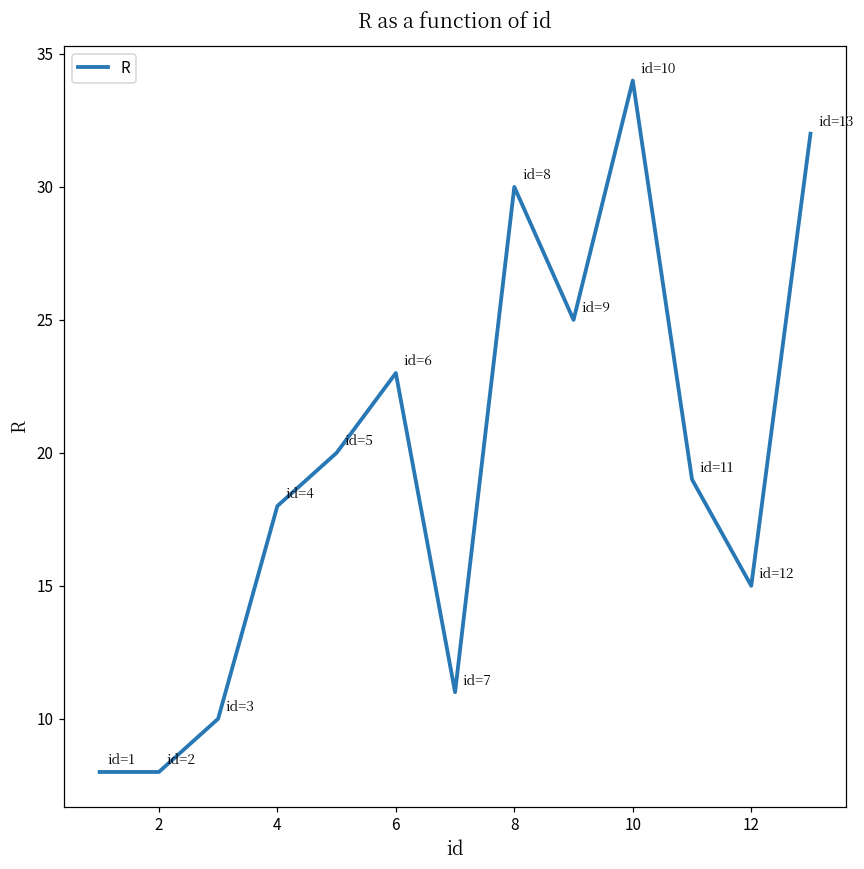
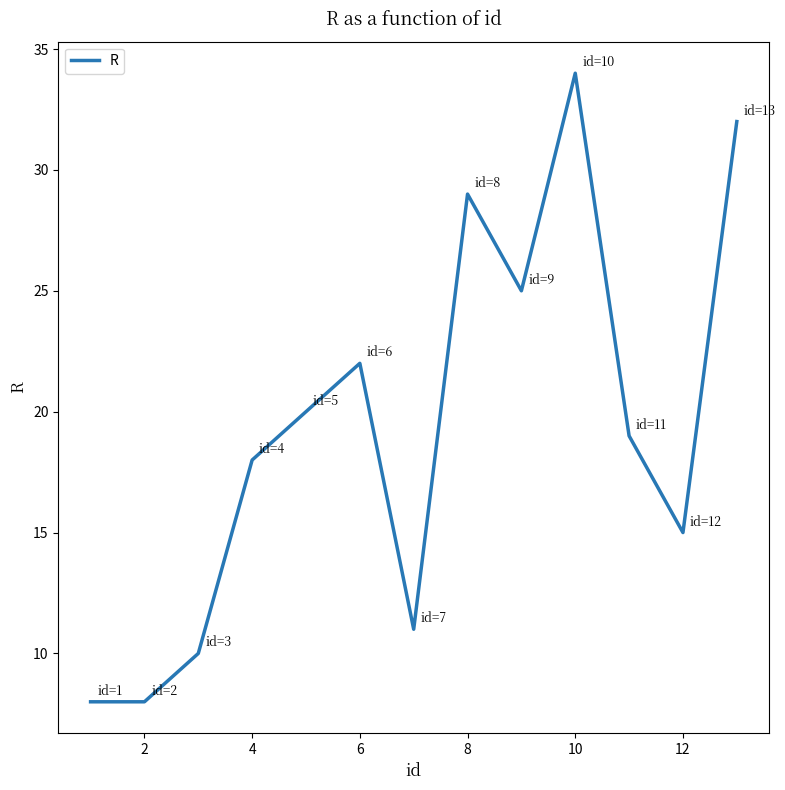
6: 23 -> 22
8: 30 -> 29
